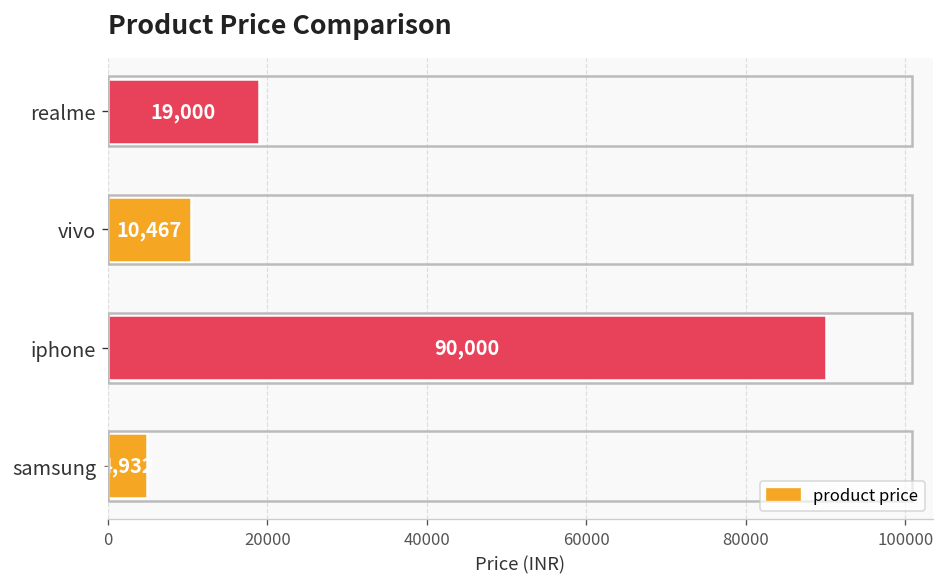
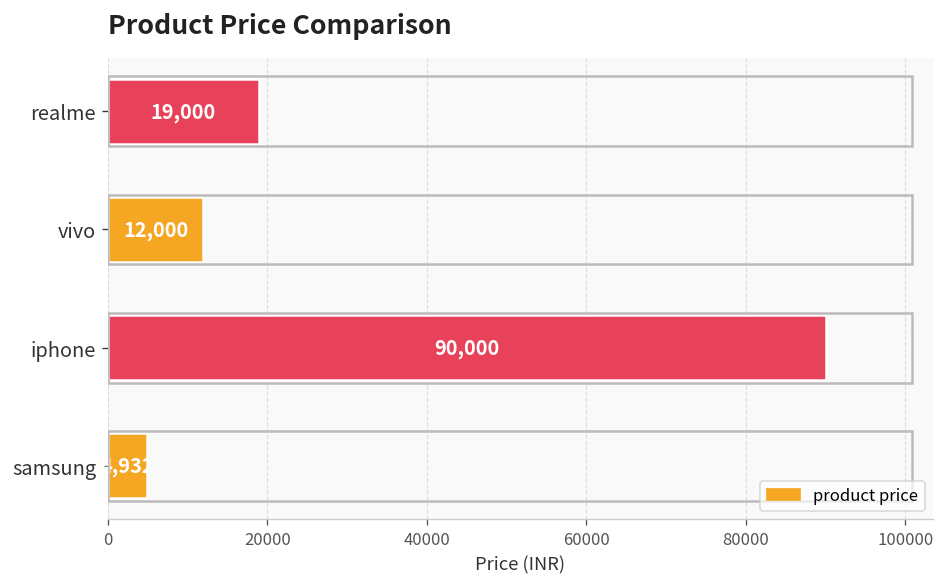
vivo: 10,467 -> 12,000
